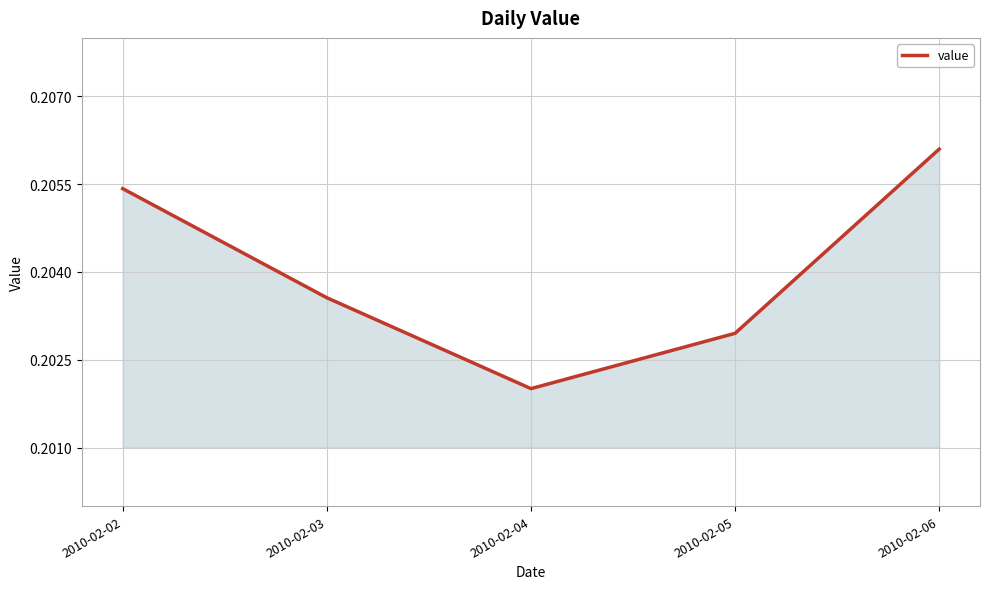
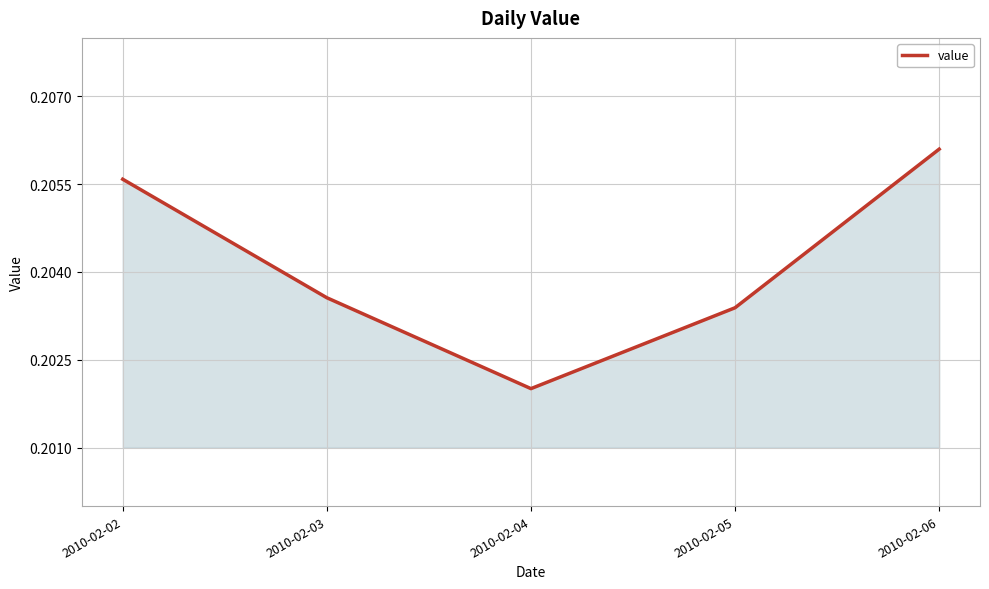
2010-02-02: 0.2054 -> 0.2056
2010-02-05: 0.2030 -> 0.2034
